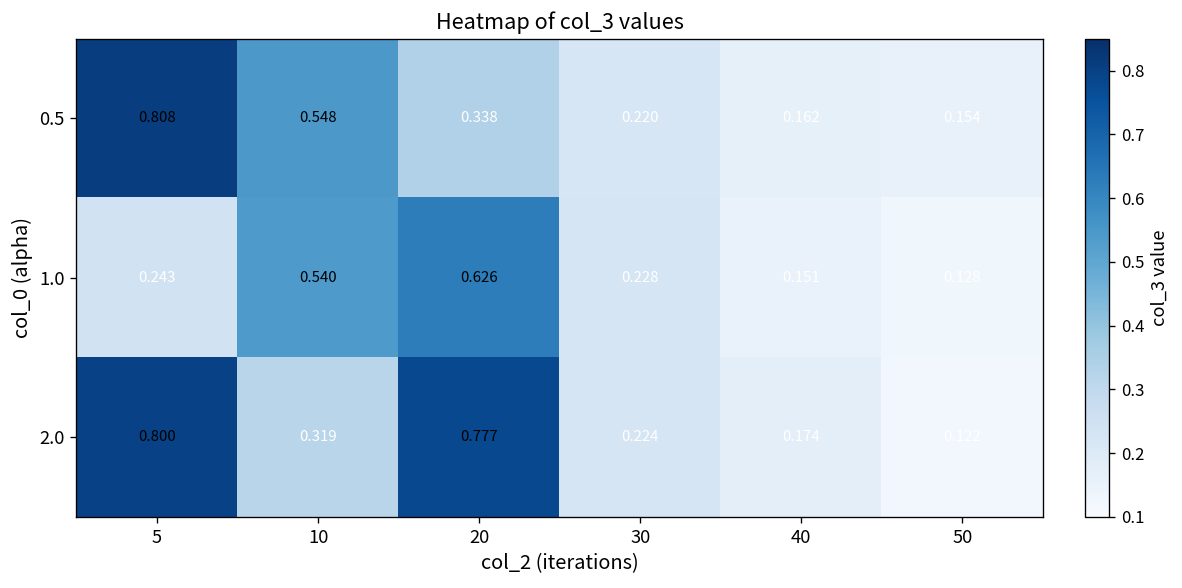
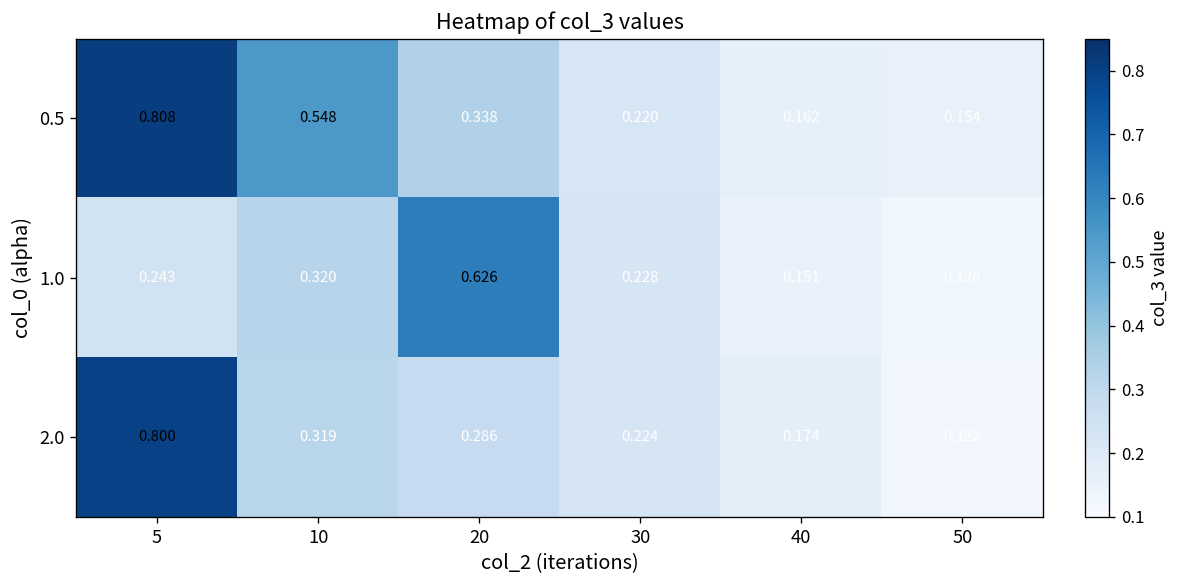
1.0, 10: 0.540 -> 0.320
2.0, 20: 0.777 -> 0.286
